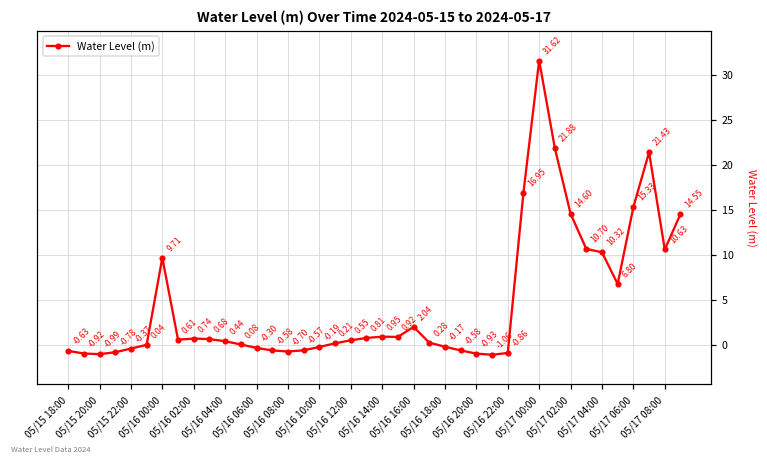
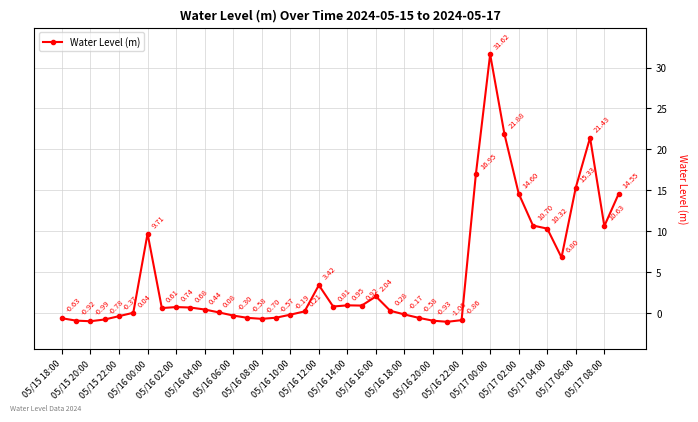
05/16 12:00: 0.55 -> 3.42
